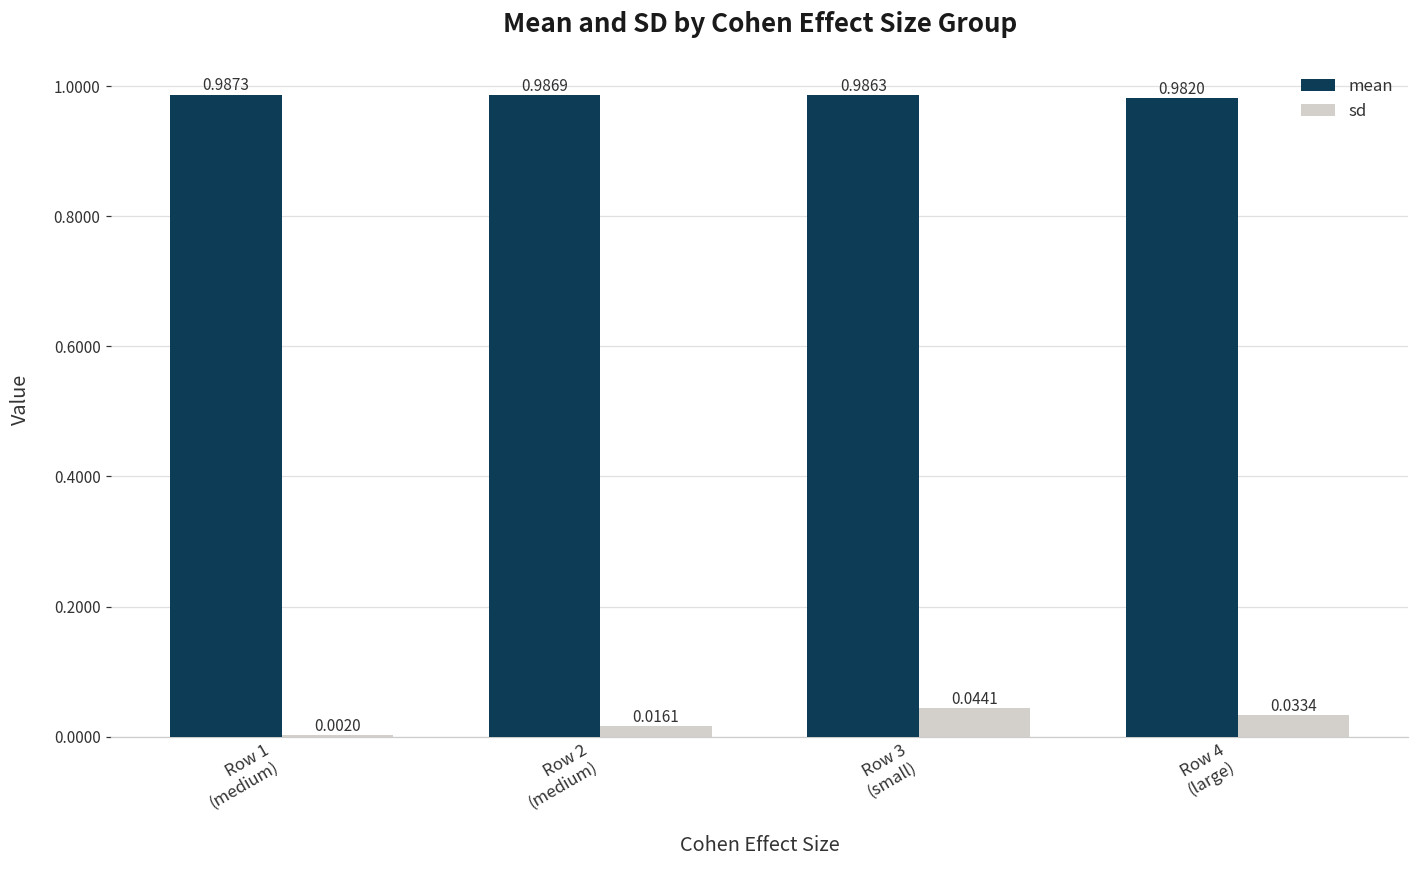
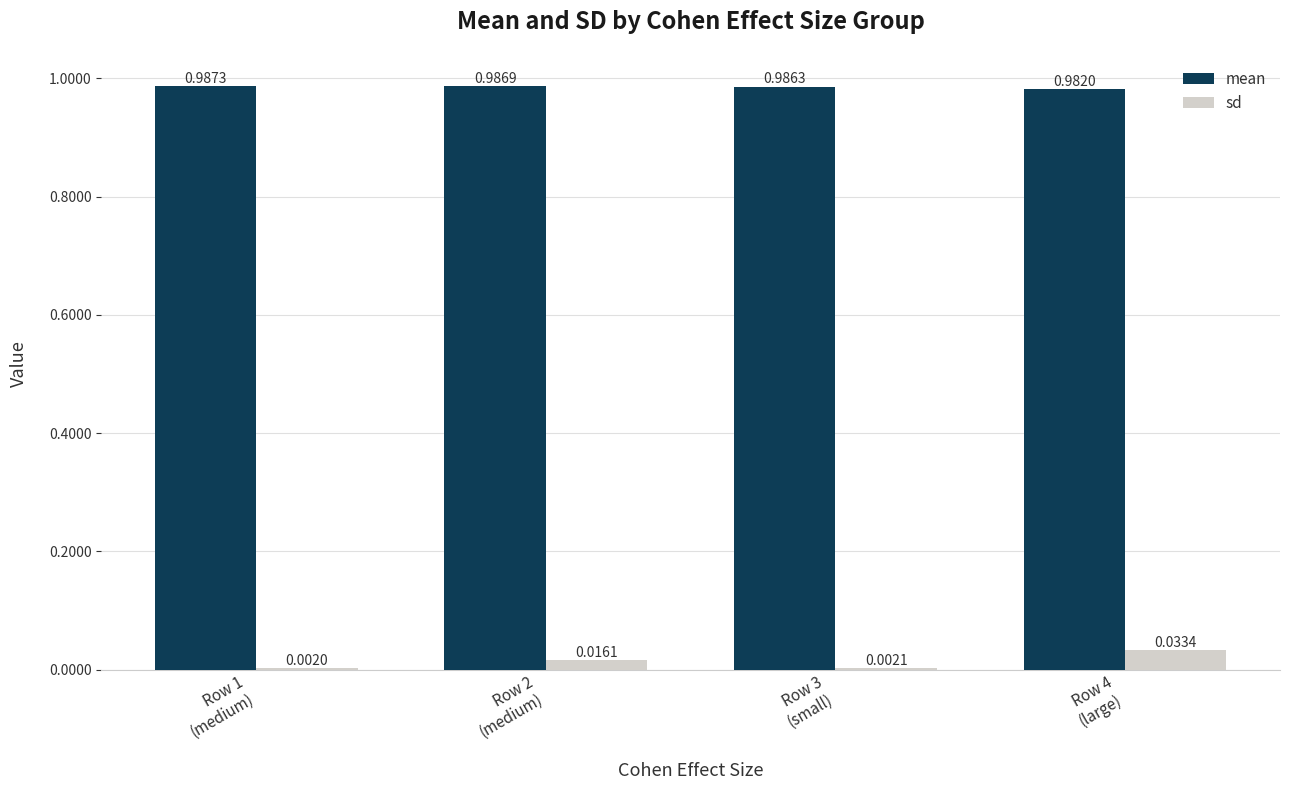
sd, Row 3 (small): 0.0441 -> 0.0021
